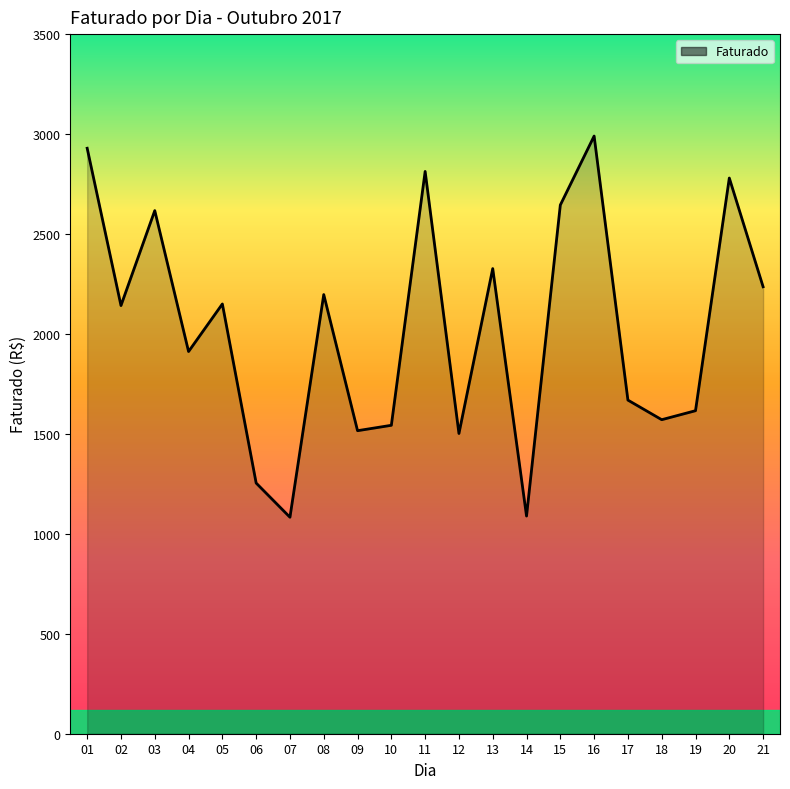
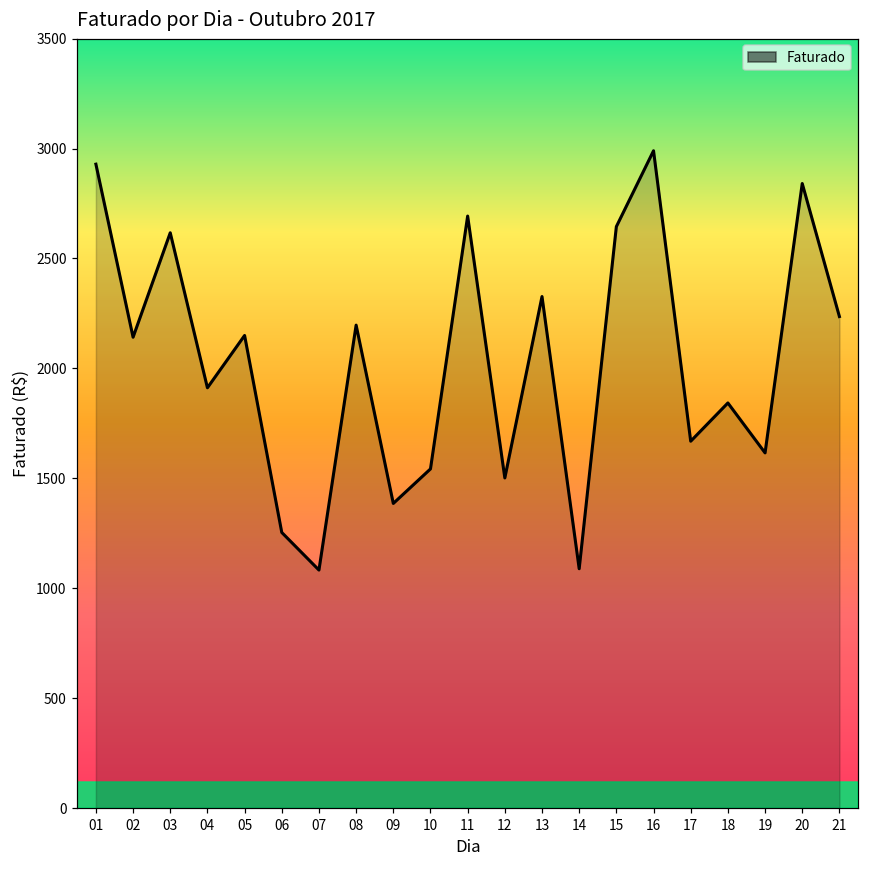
09: 1520 -> 1390
11: 2810 -> 2690
18: 1570 -> 1840
20: 2780 -> 2840
